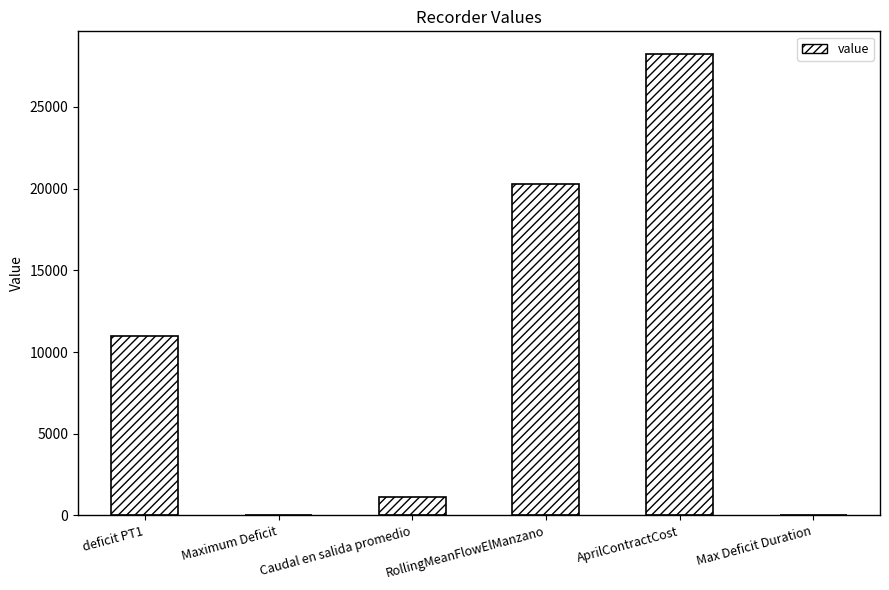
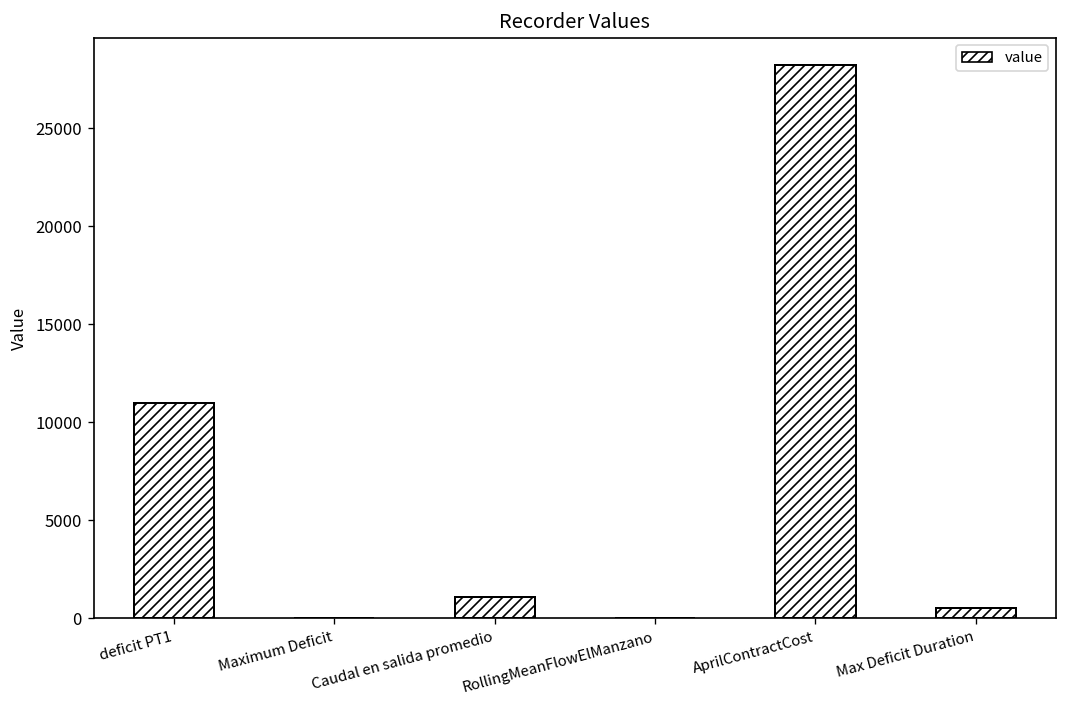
RollingMeanFlowElManzano: 20300 -> 0
Max Deficit Duration: 0 -> 500
